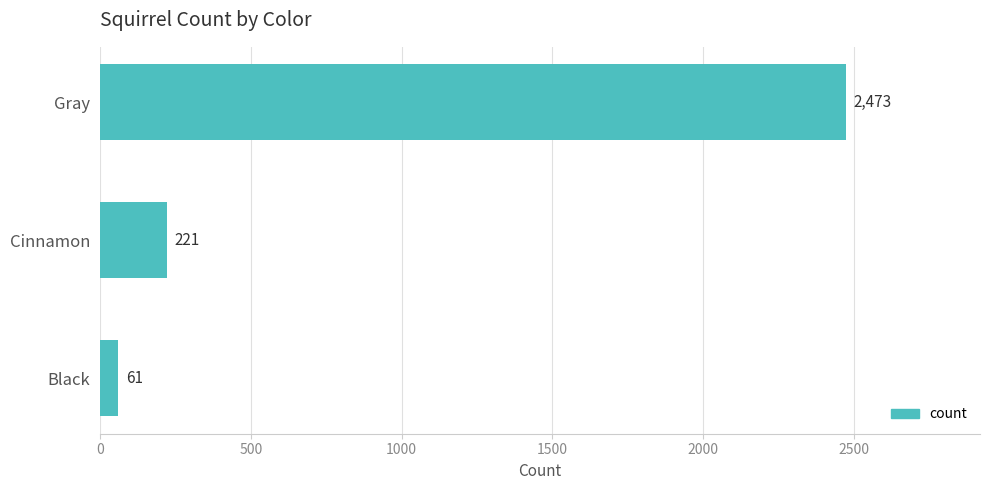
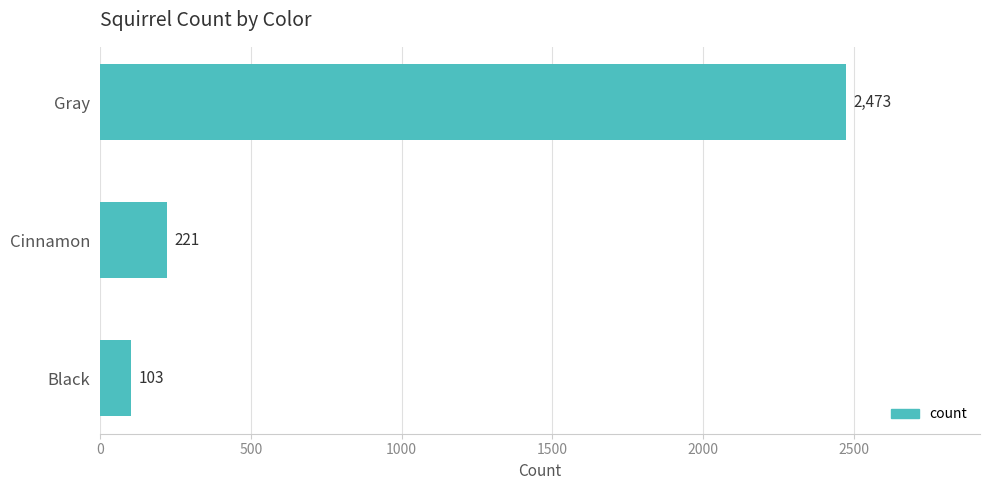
Black: 61 -> 103
